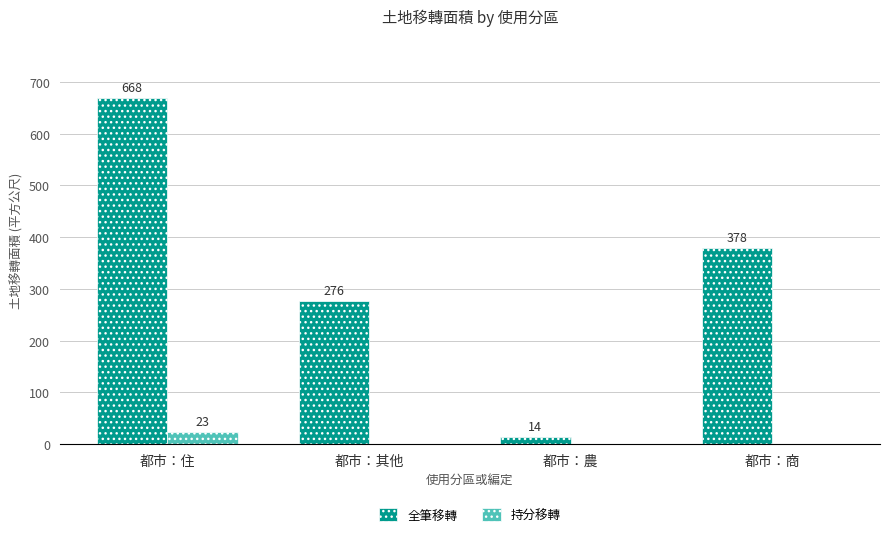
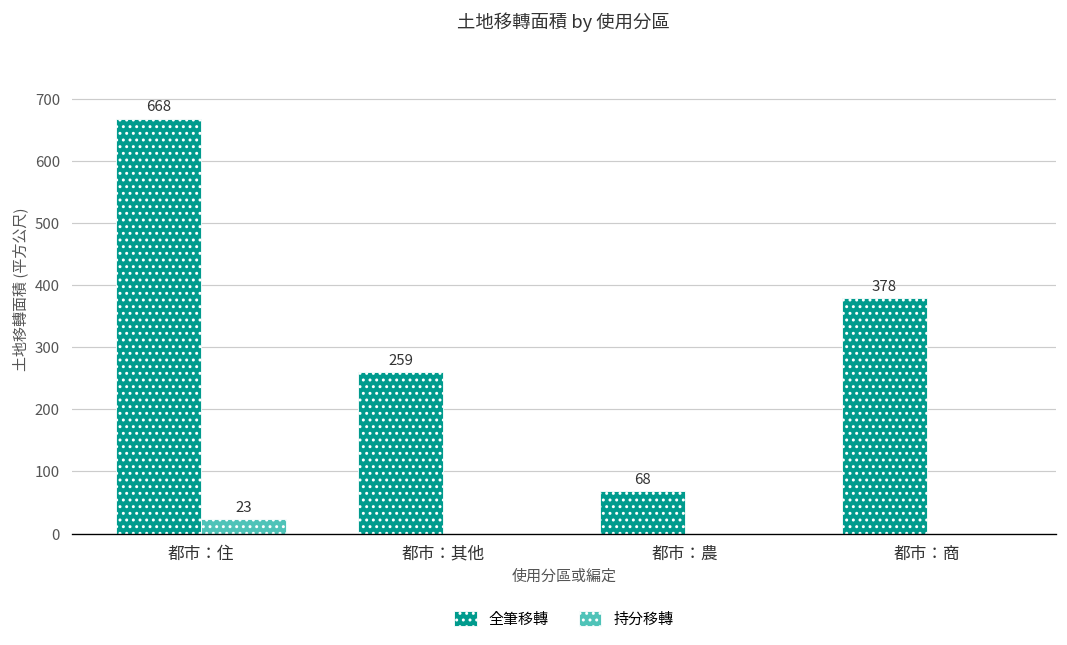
全筆移轉, 都市：其他: 276 -> 259
全筆移轉, 都市：農: 14 -> 68
